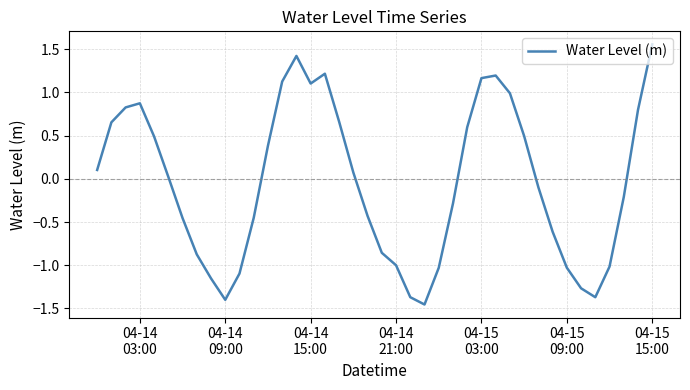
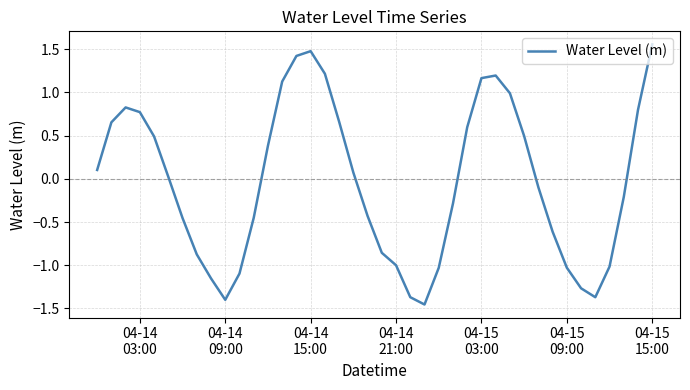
04-14 03:00: 0.9 -> 0.8
04-14 15:00: 1.1 -> 1.5
